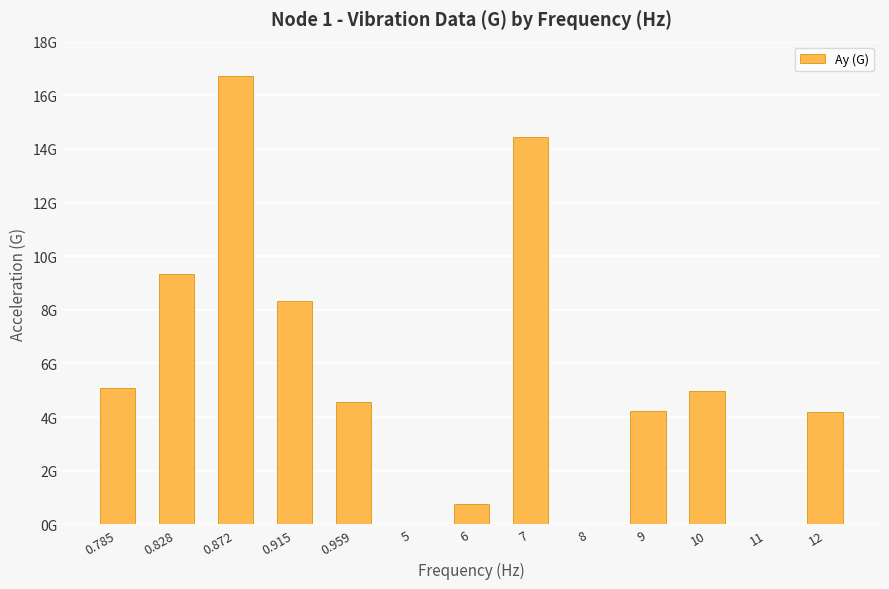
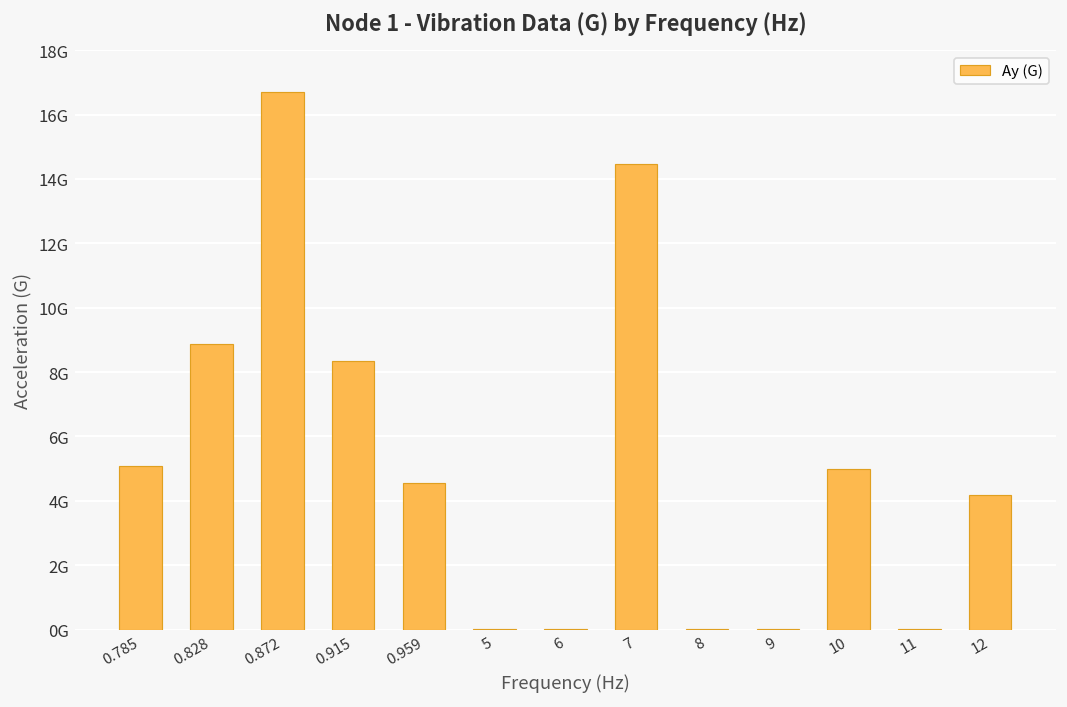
0.828: 9300000000 -> 8900000000
6: 800000000 -> 0
9: 4200000000 -> 0
